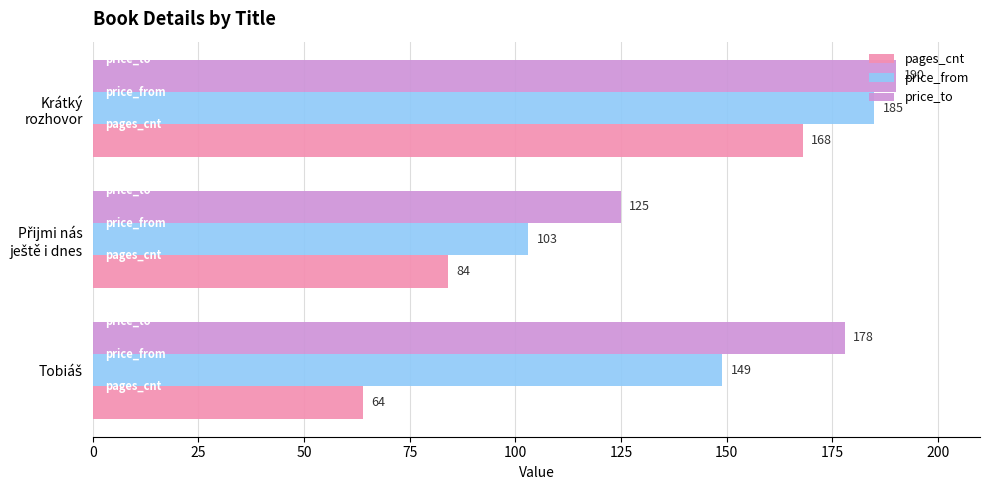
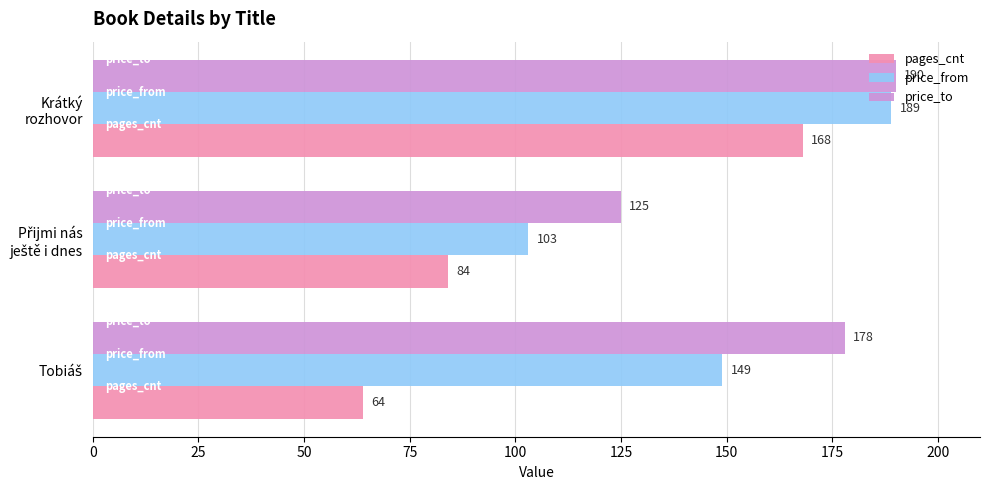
price_from, Krátký rozhovor: 185 -> 189
